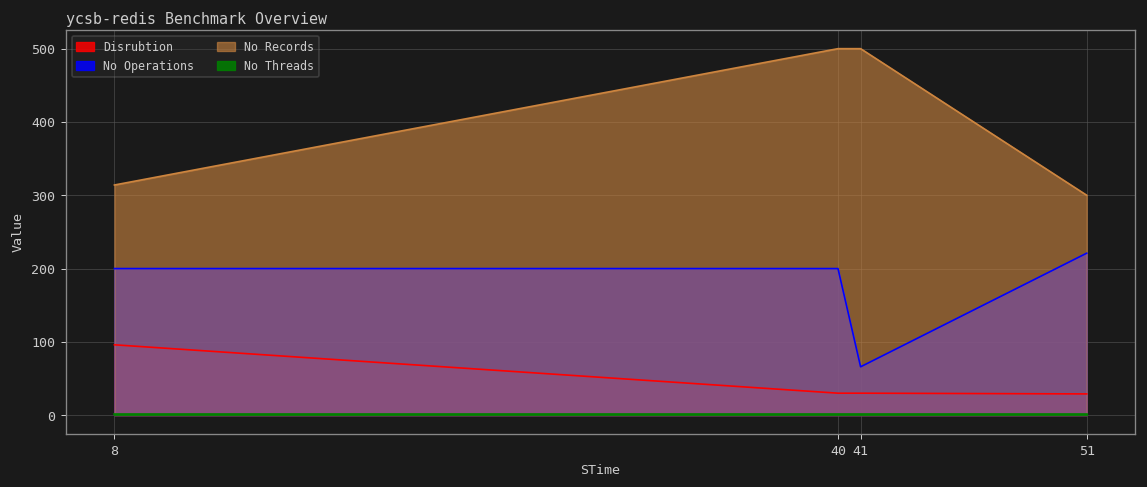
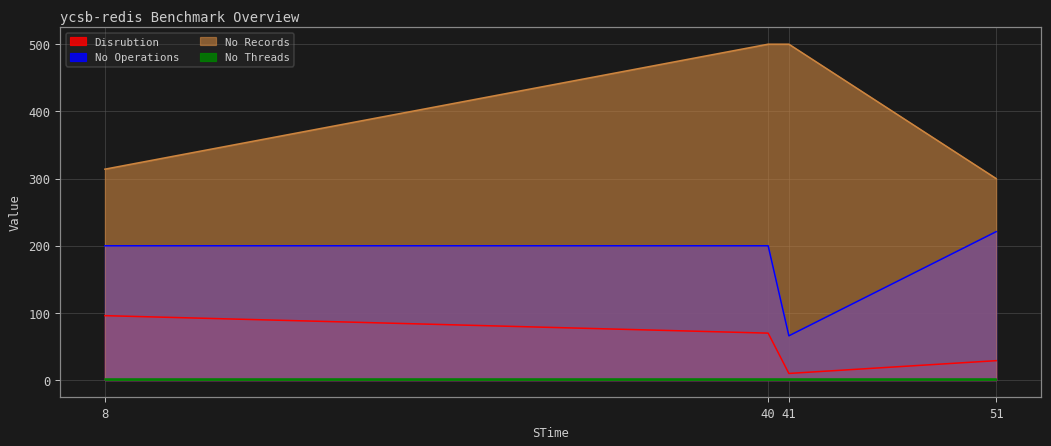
Disrubtion, 40: 30 -> 70
Disrubtion, 41: 30 -> 10
